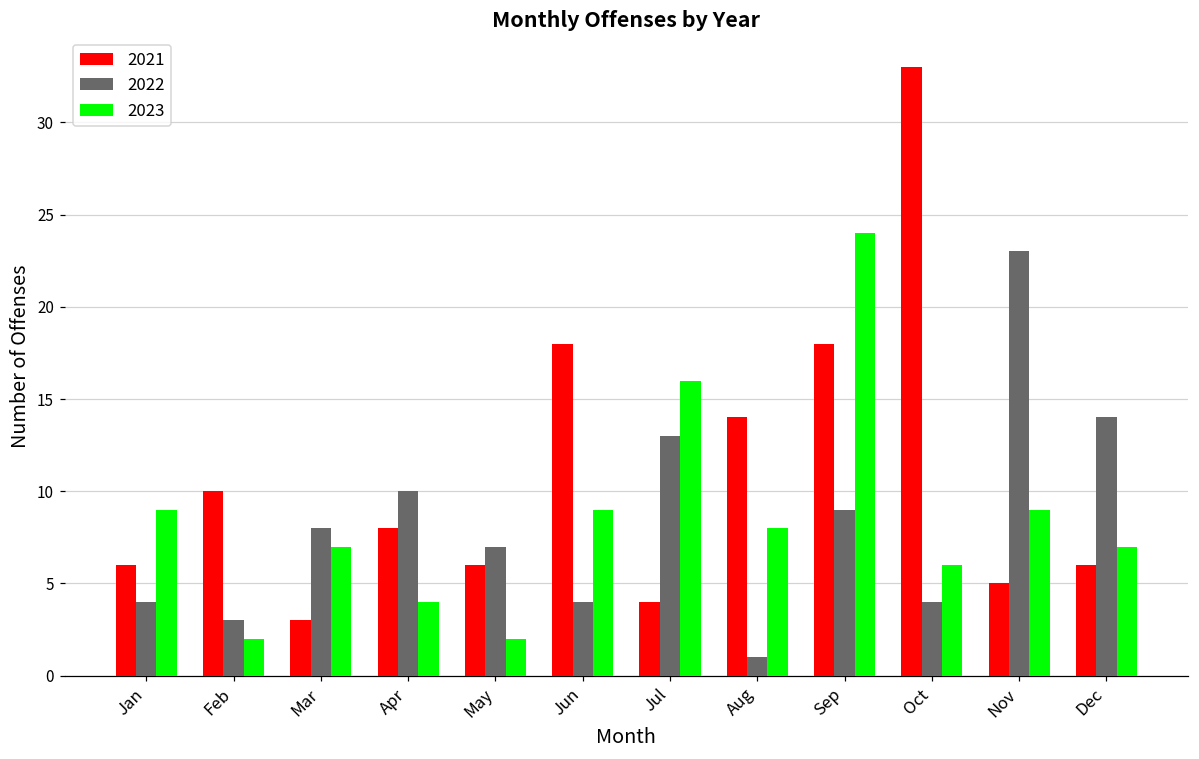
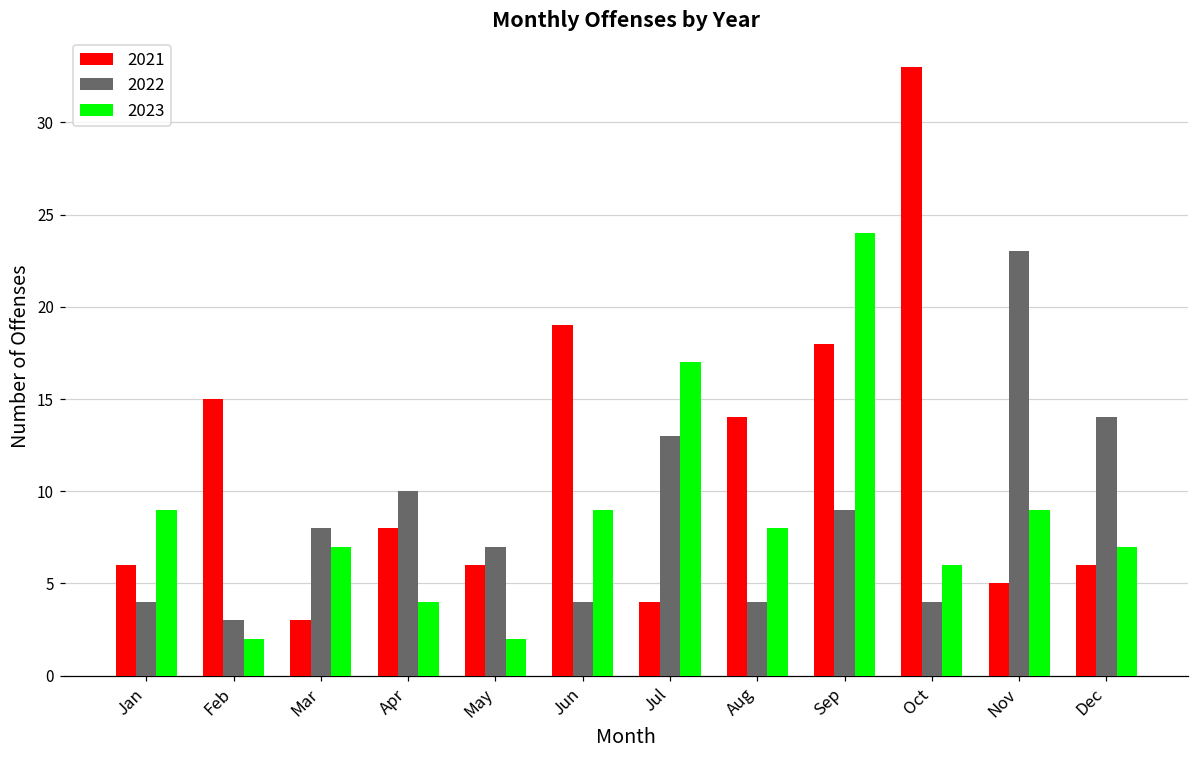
2021, Feb: 10 -> 15
2021, Jun: 18 -> 19
2023, Jul: 16 -> 17
2022, Aug: 1 -> 4
